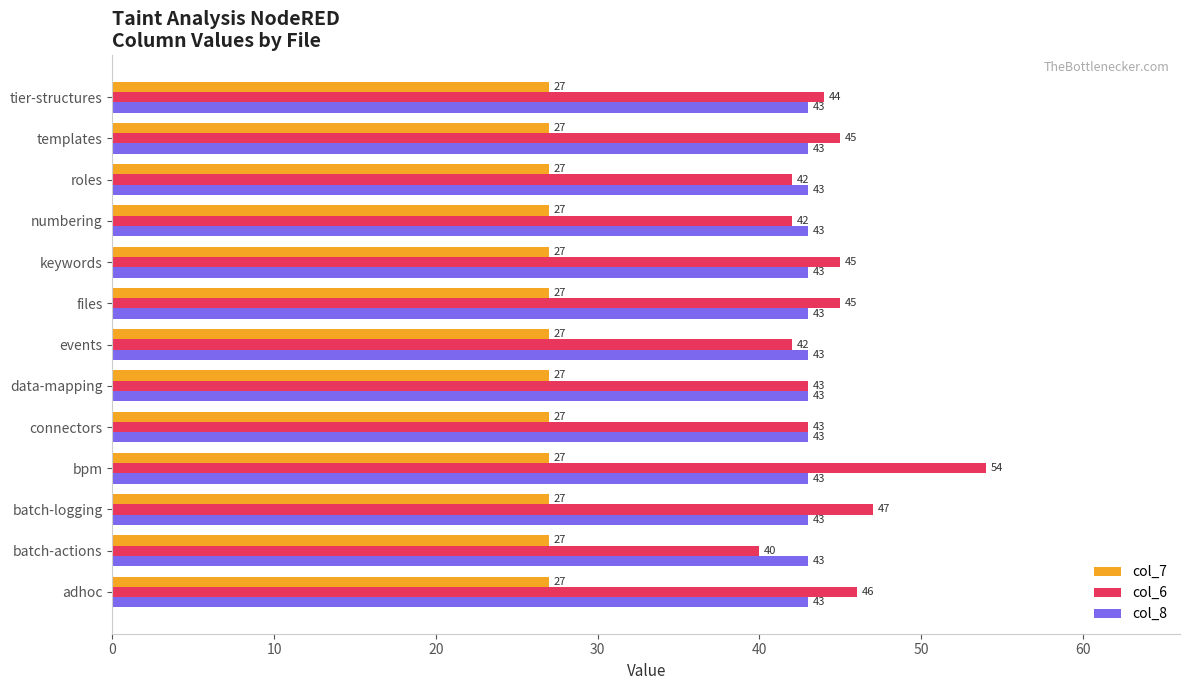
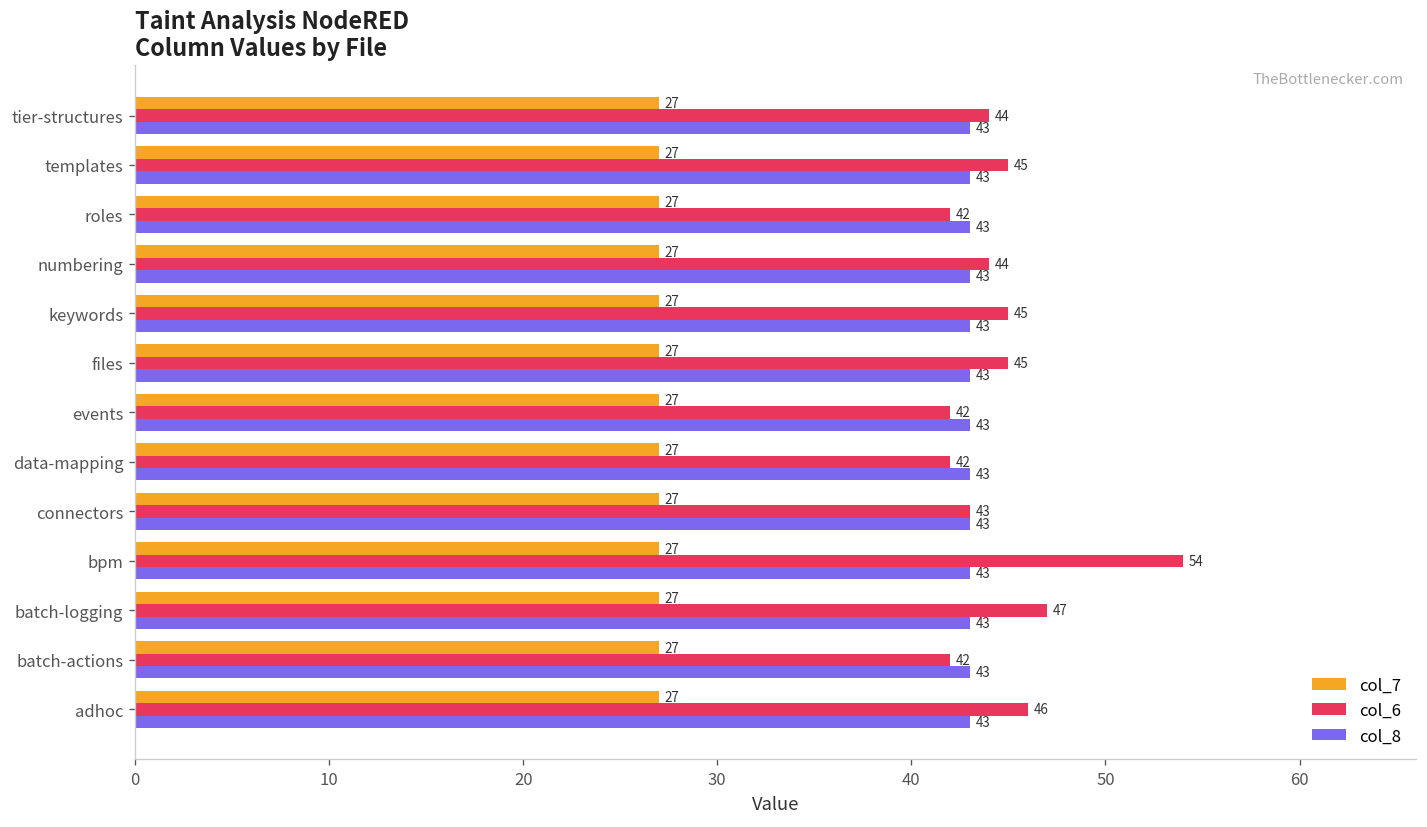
col_6, numbering: 42 -> 44
col_6, data-mapping: 43 -> 42
col_6, batch-actions: 40 -> 42
